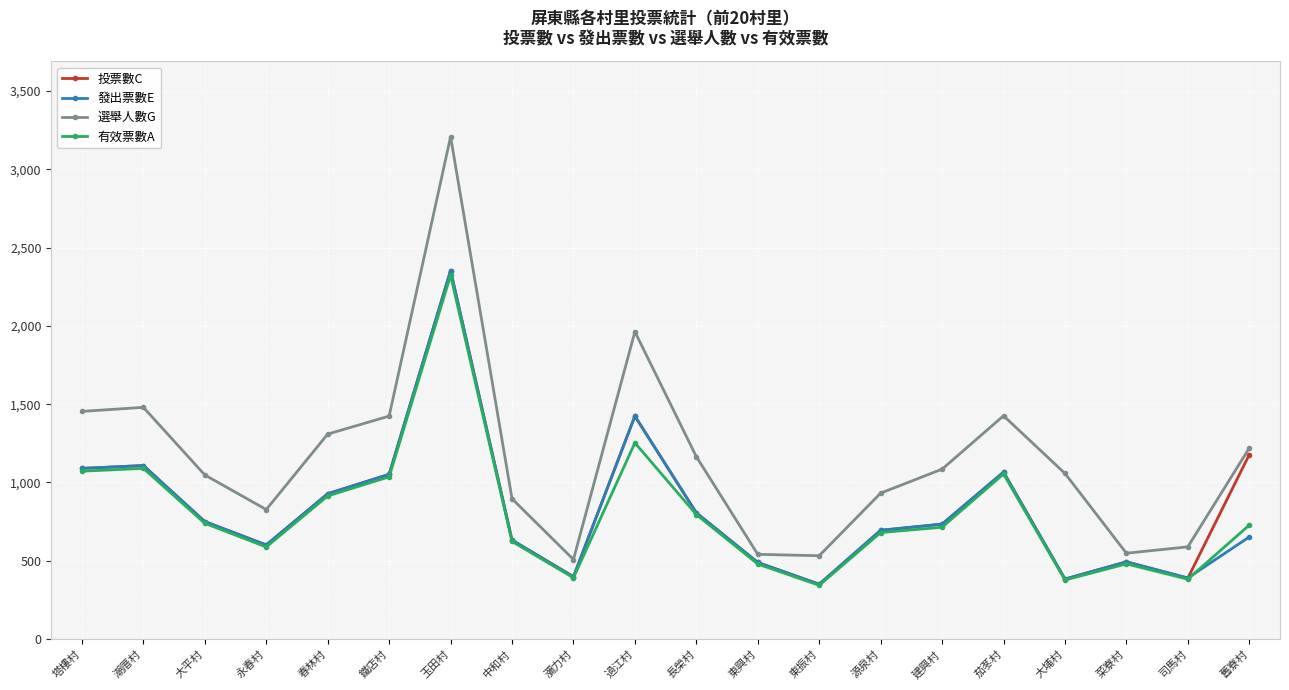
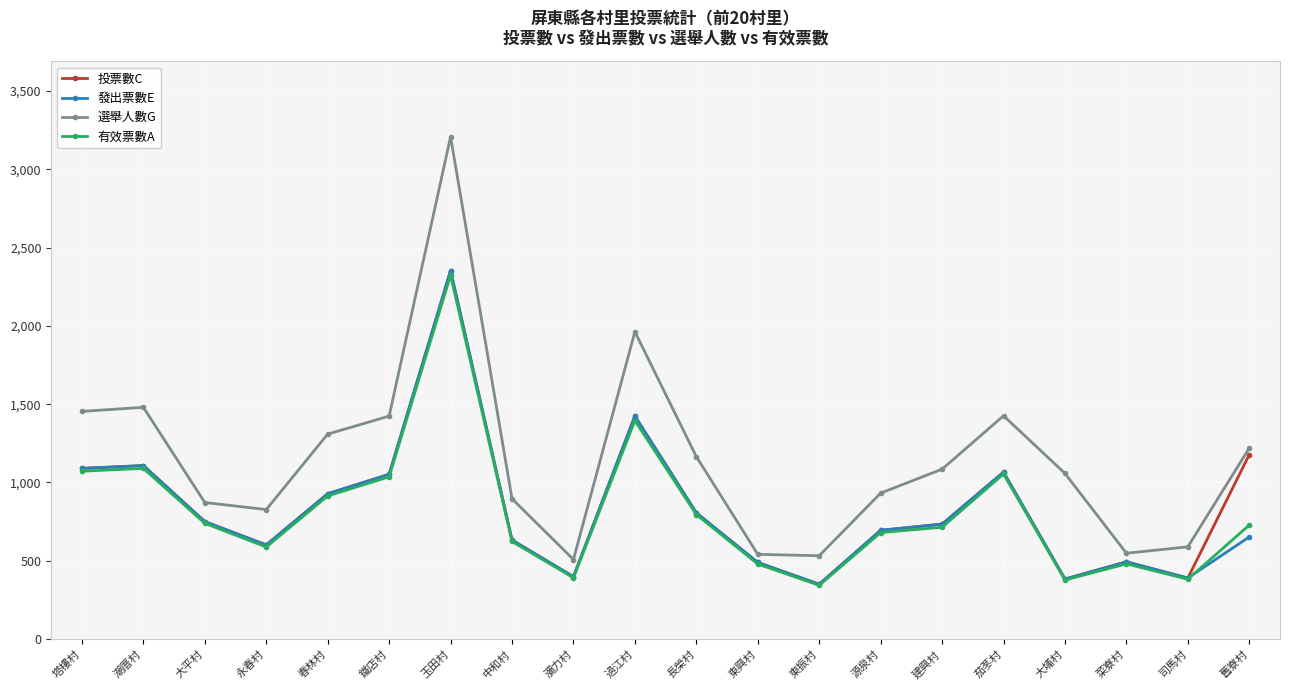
選舉人數G, 大平村: 1,050 -> 870
有效票數A, 過江村: 1,250 -> 1,400
